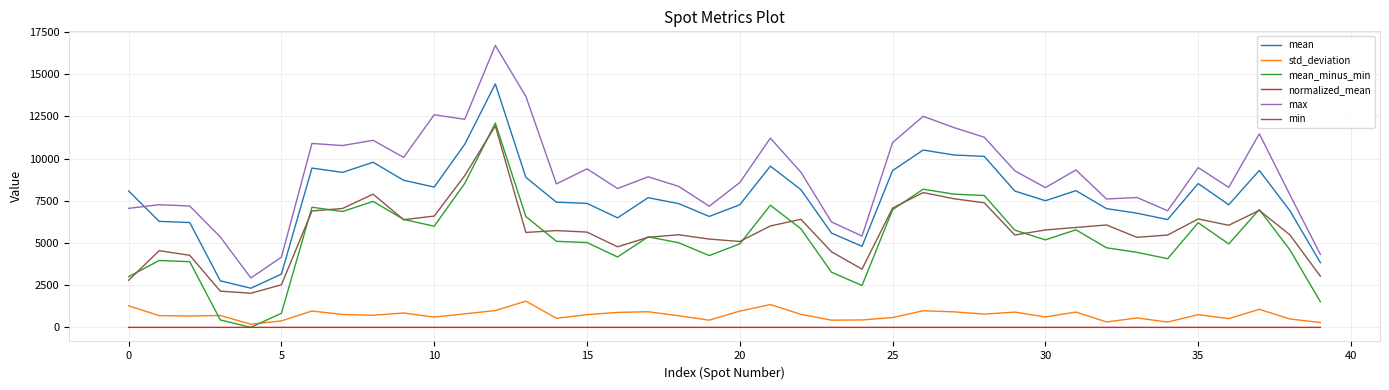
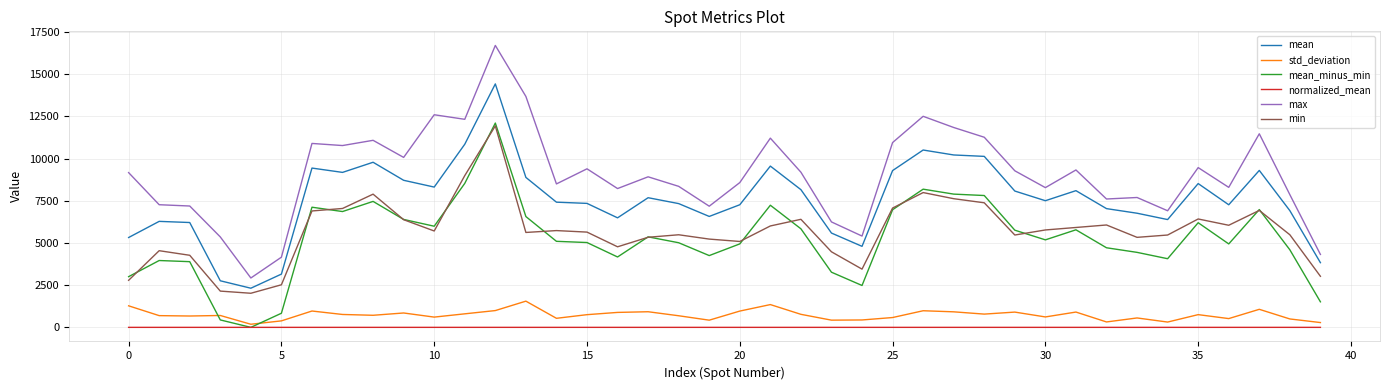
mean, 0: 8100 -> 5300
max, 0: 7100 -> 9200
min, 10: 6600 -> 5700
